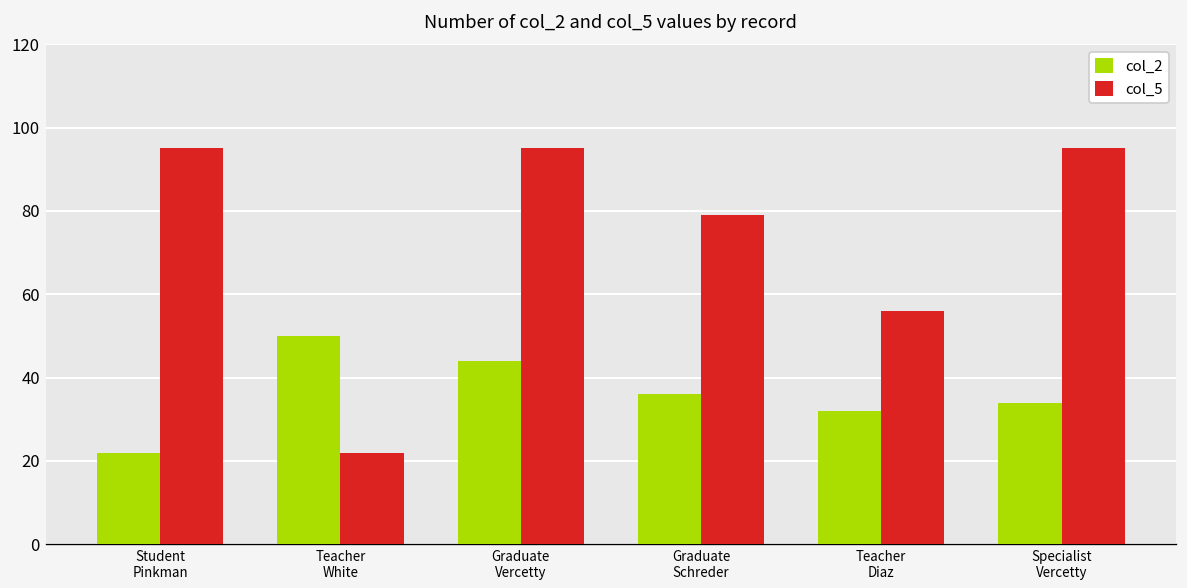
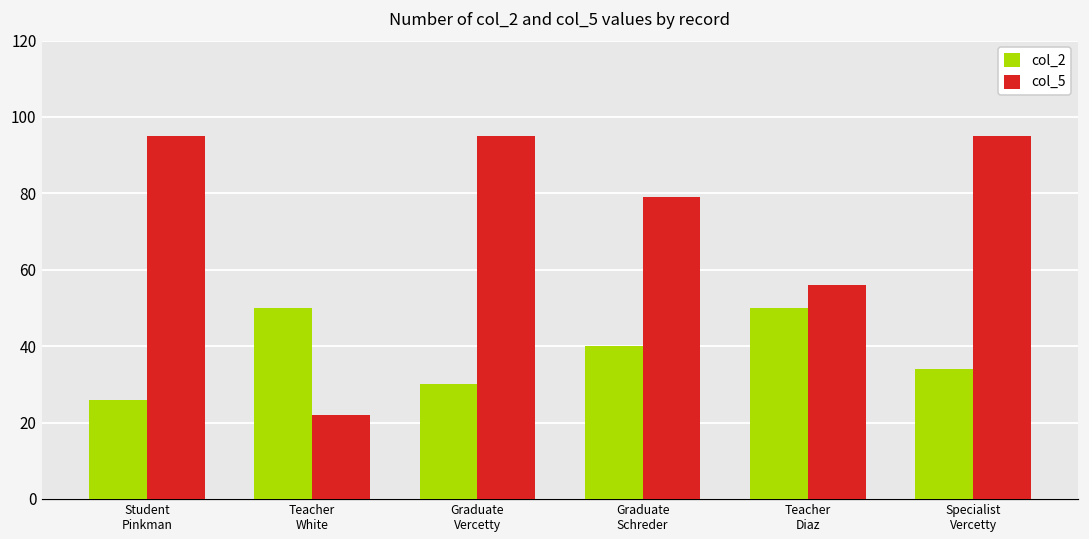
col_2, Student Pinkman: 22 -> 26
col_2, Graduate Vercetty: 44 -> 30
col_2, Graduate Schreder: 36 -> 40
col_2, Teacher Diaz: 32 -> 50
